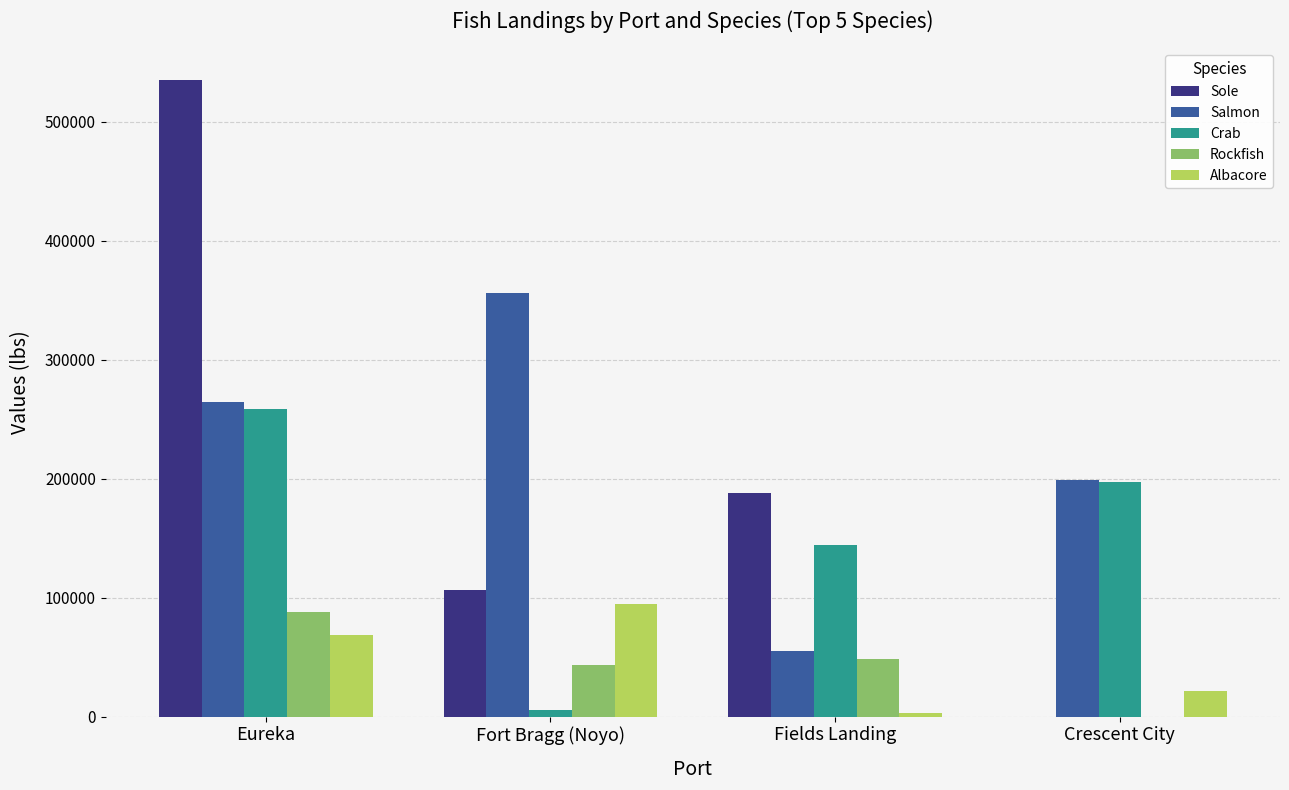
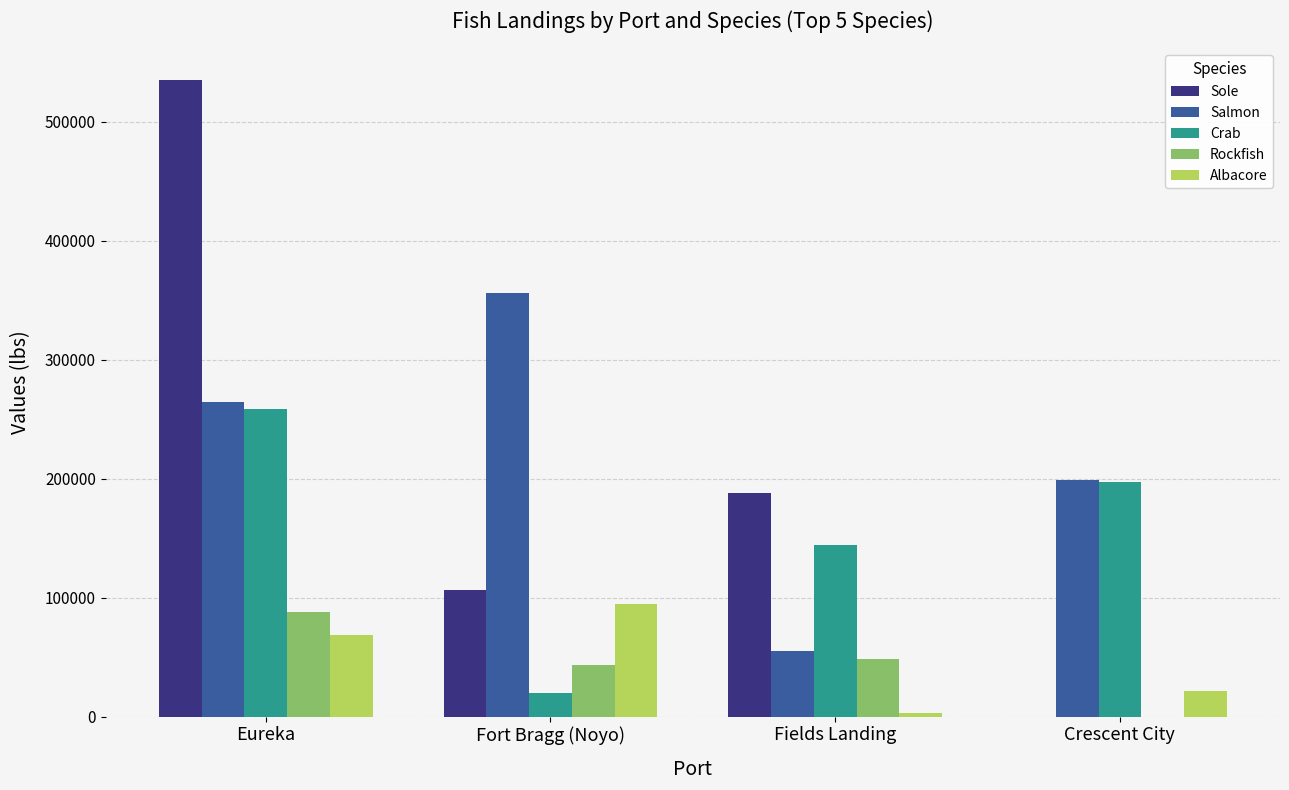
Crab, Fort Bragg (Noyo): 6000 -> 20000
